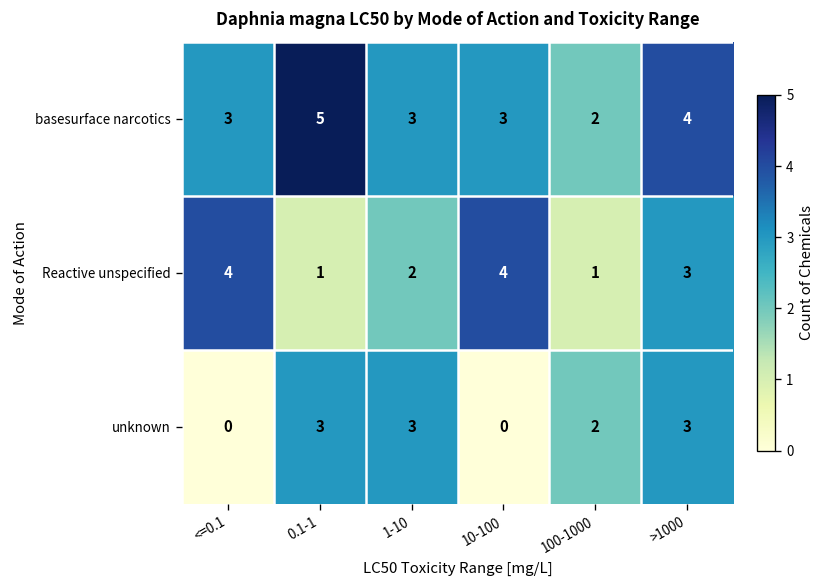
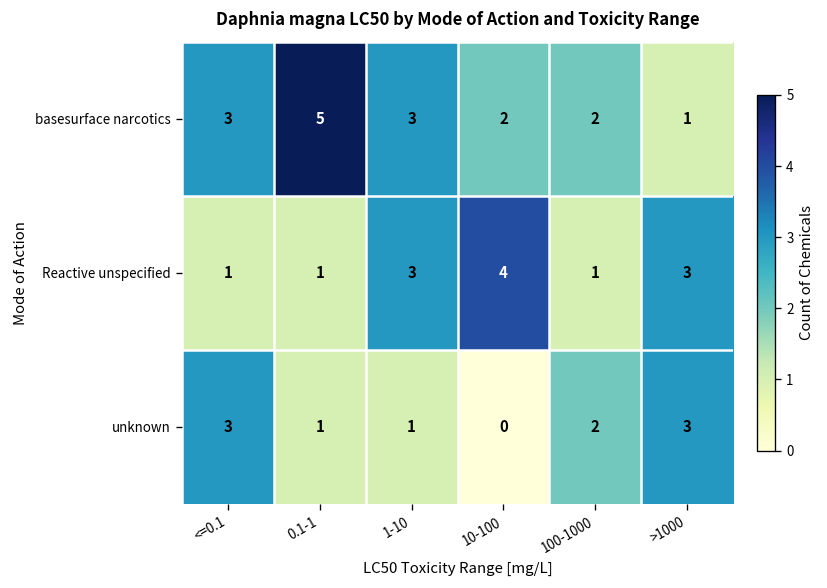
basesurface narcotics, 10-100: 3 -> 2
basesurface narcotics, >1000: 4 -> 1
Reactive unspecified, <=0.1: 4 -> 1
Reactive unspecified, 1-10: 2 -> 3
unknown, <=0.1: 0 -> 3
unknown, 0.1-1: 3 -> 1
unknown, 1-10: 3 -> 1
